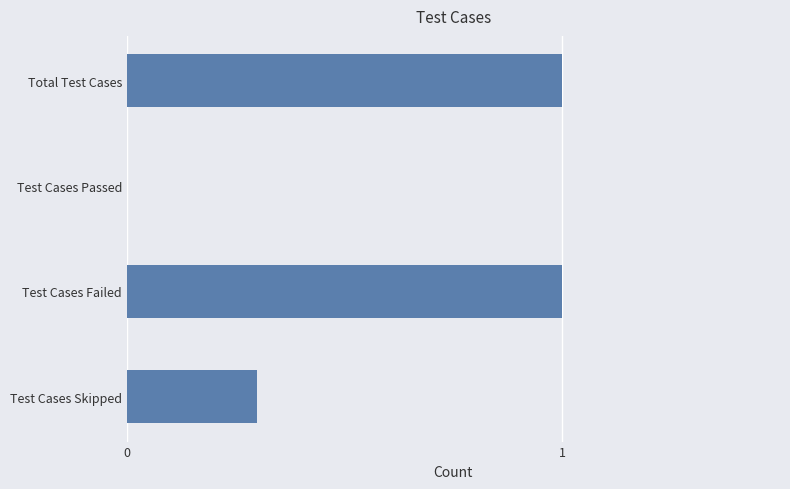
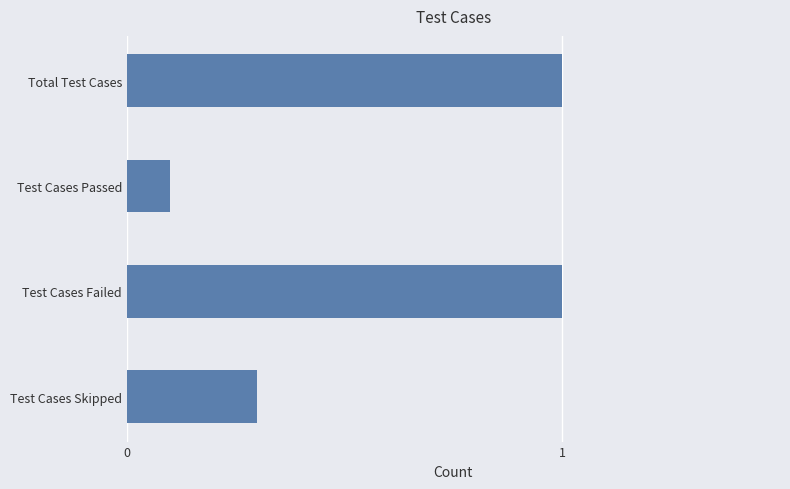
Test Cases Passed: 0.0 -> 0.1
